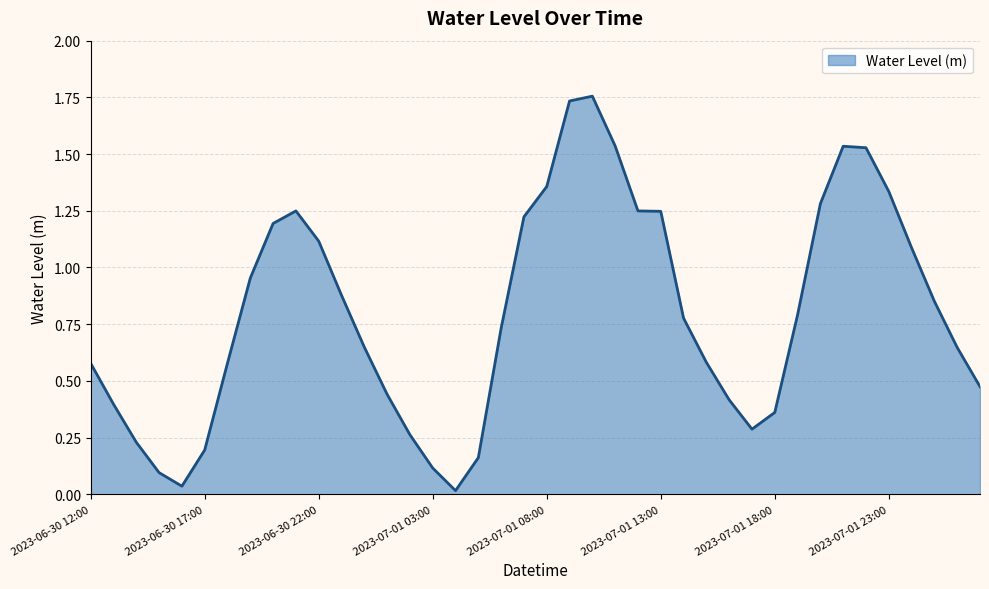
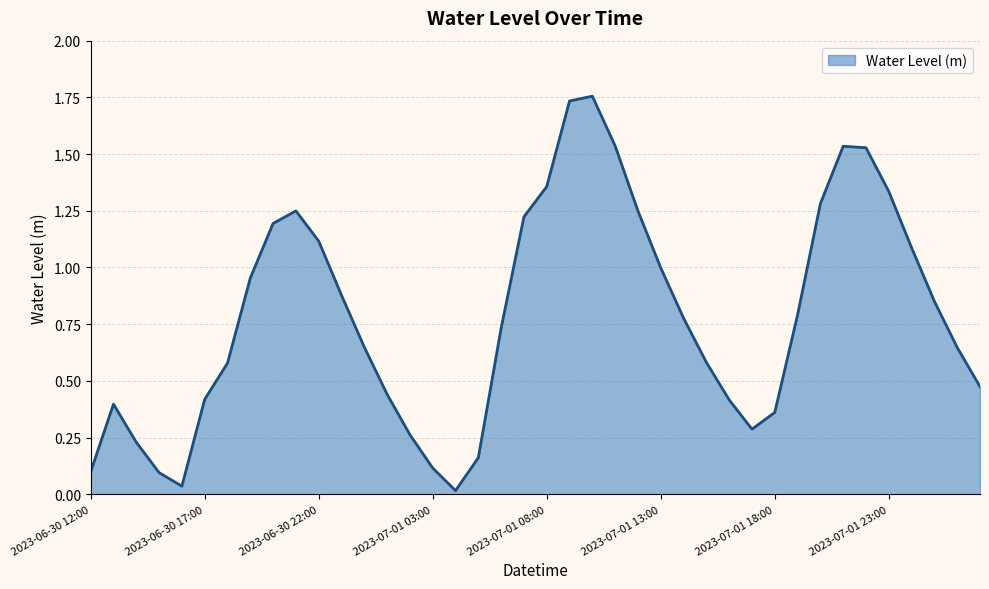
2023-06-30 12:00: 0.58 -> 0.10
2023-06-30 17:00: 0.20 -> 0.42
2023-07-01 13:00: 1.25 -> 1.00
